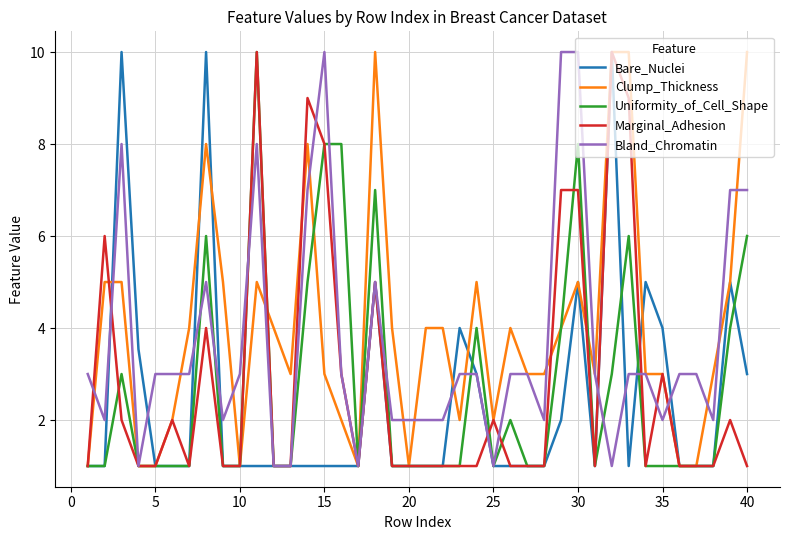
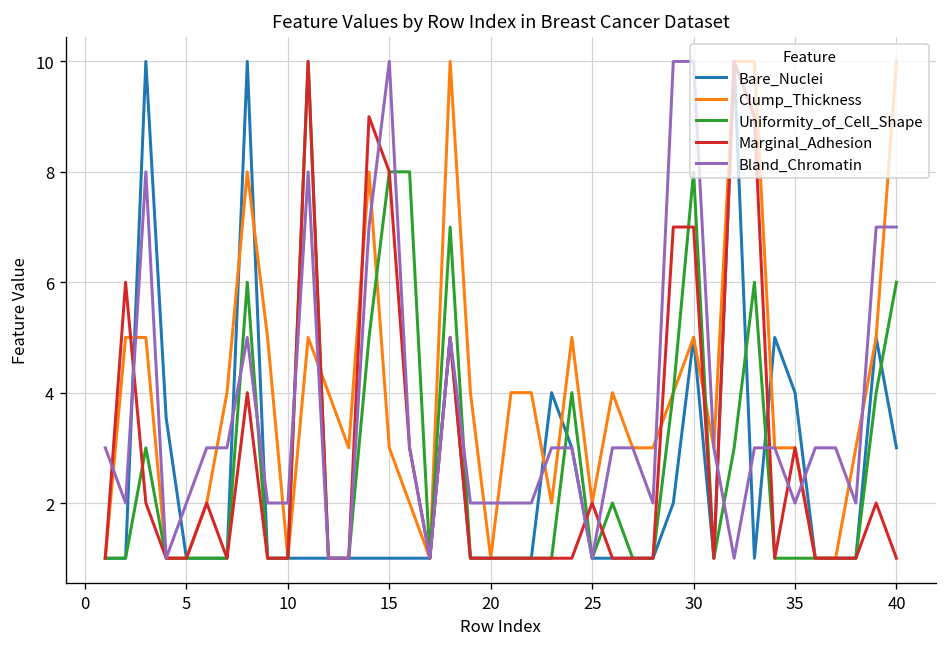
Bland_Chromatin, 5: 3 -> 2
Bland_Chromatin, 10: 3 -> 2
